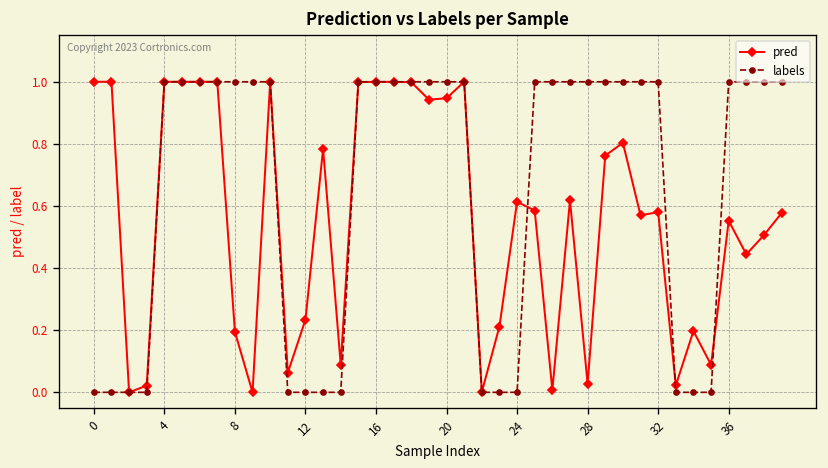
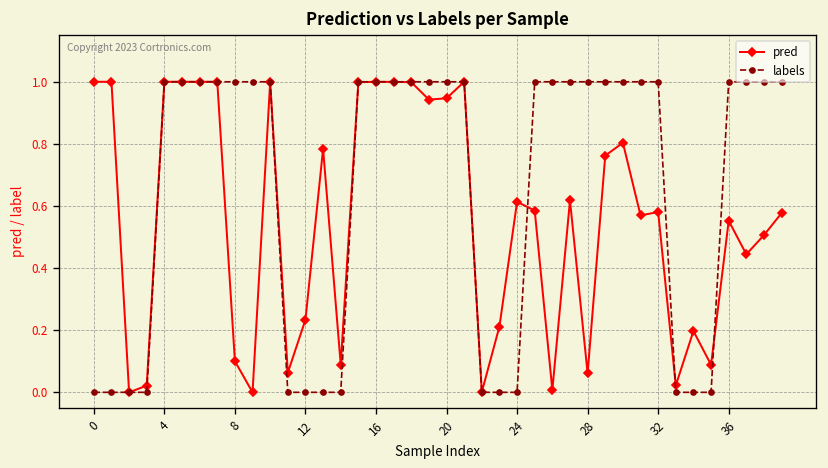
pred, 8: 0.19 -> 0.10
pred, 28: 0.03 -> 0.06
